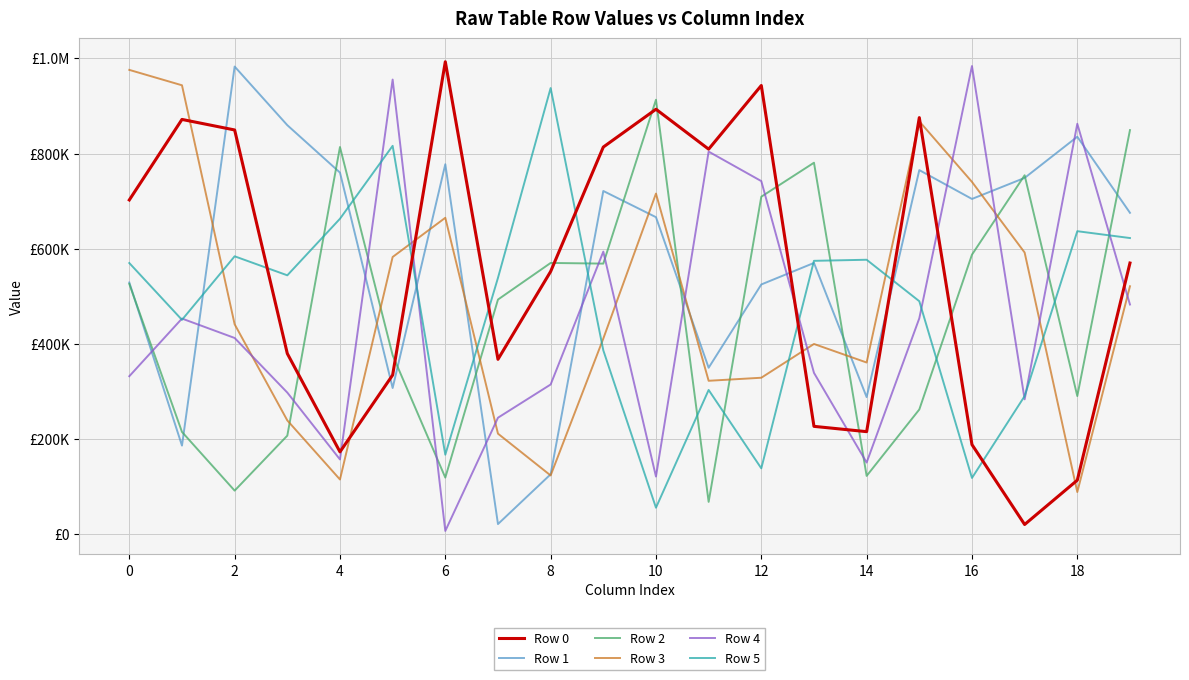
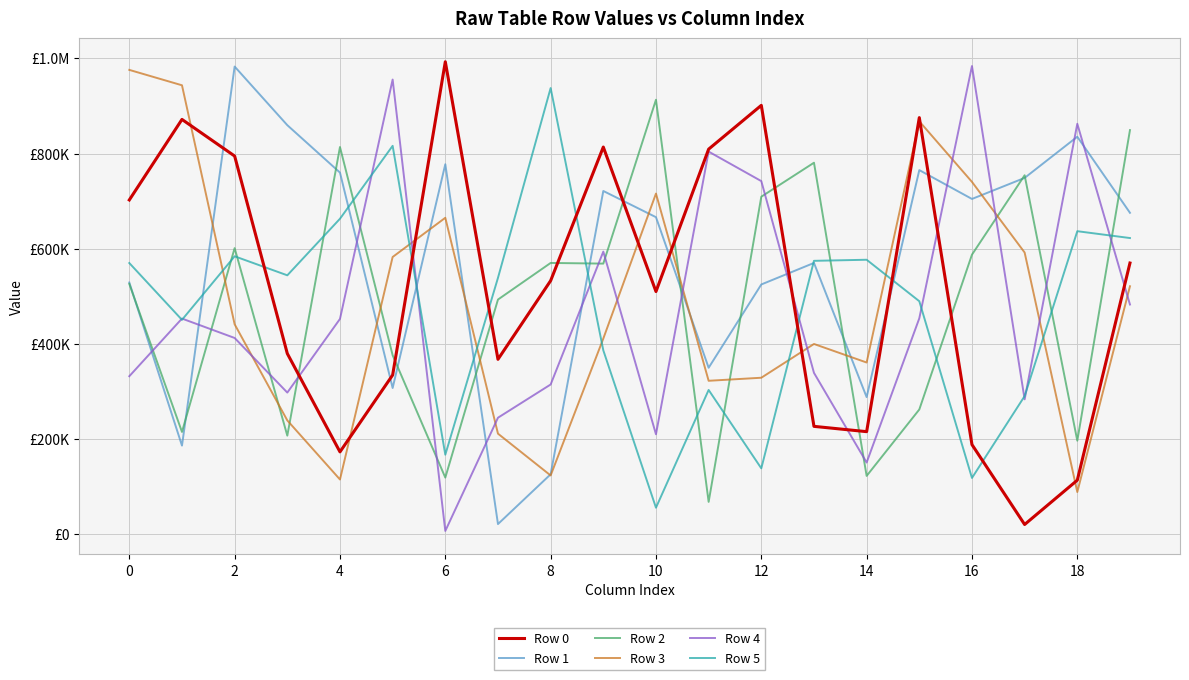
Row 0, 2: £850000 -> £790000
Row 2, 2: £90000 -> £600000
Row 4, 4: £160000 -> £450000
Row 0, 8: £550000 -> £530000
Row 0, 10: £890000 -> £510000
Row 4, 10: £120000 -> £210000
Row 0, 12: £940000 -> £900000
Row 2, 18: £290000 -> £200000
